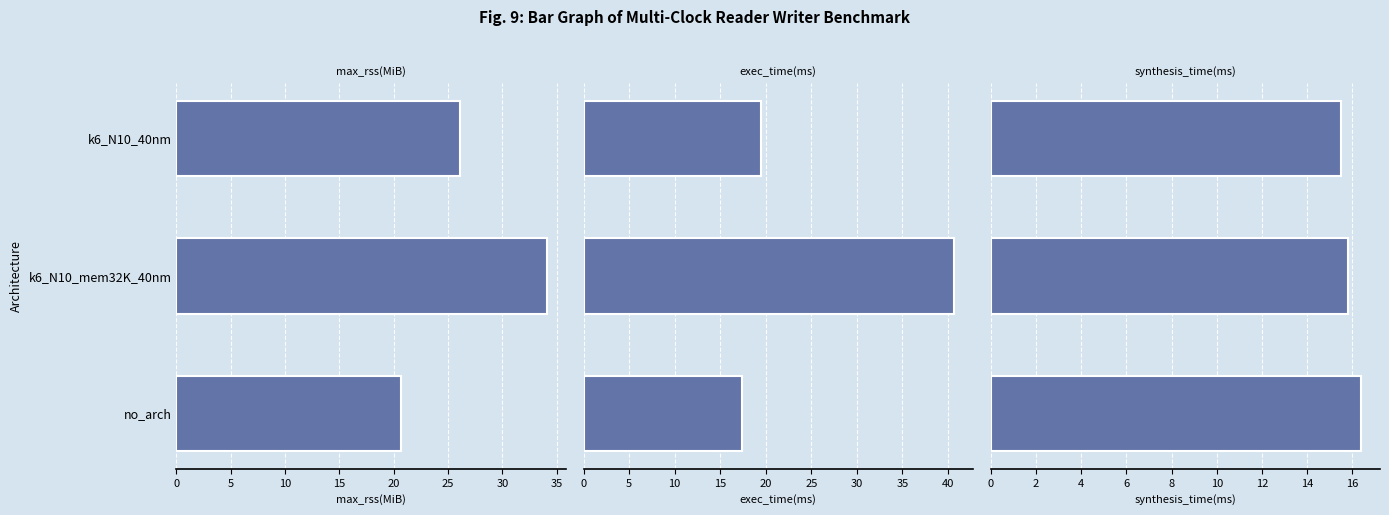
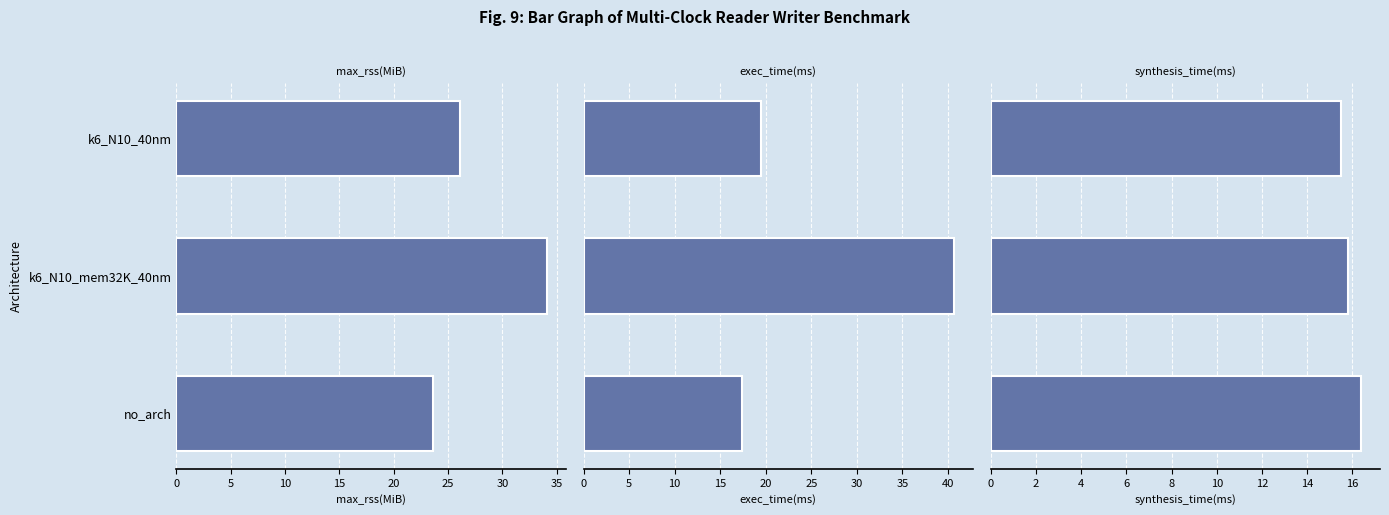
max_rss(MiB), no_arch: 20.7 -> 23.6
